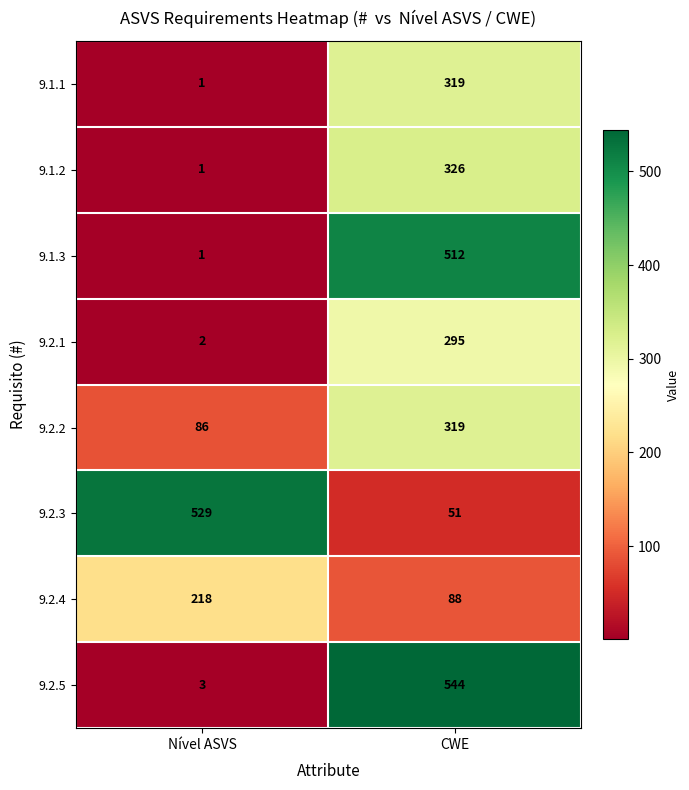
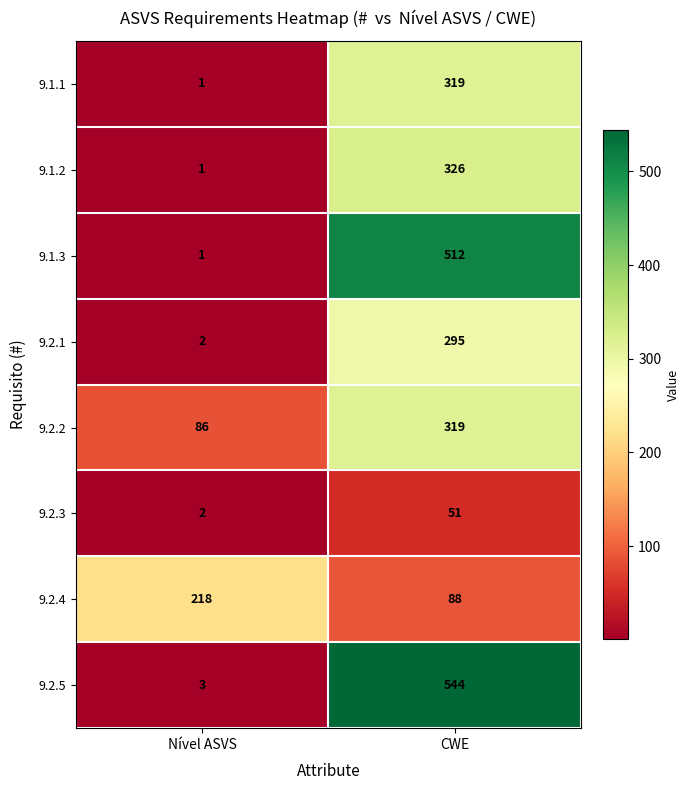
9.2.3, Nível ASVS: 529 -> 2
